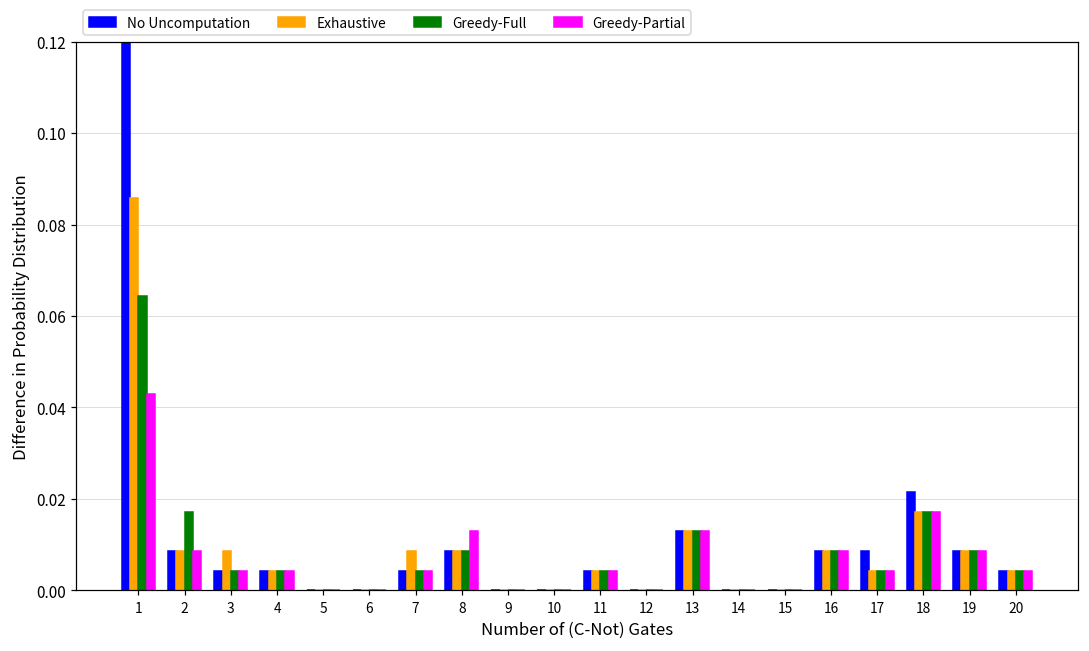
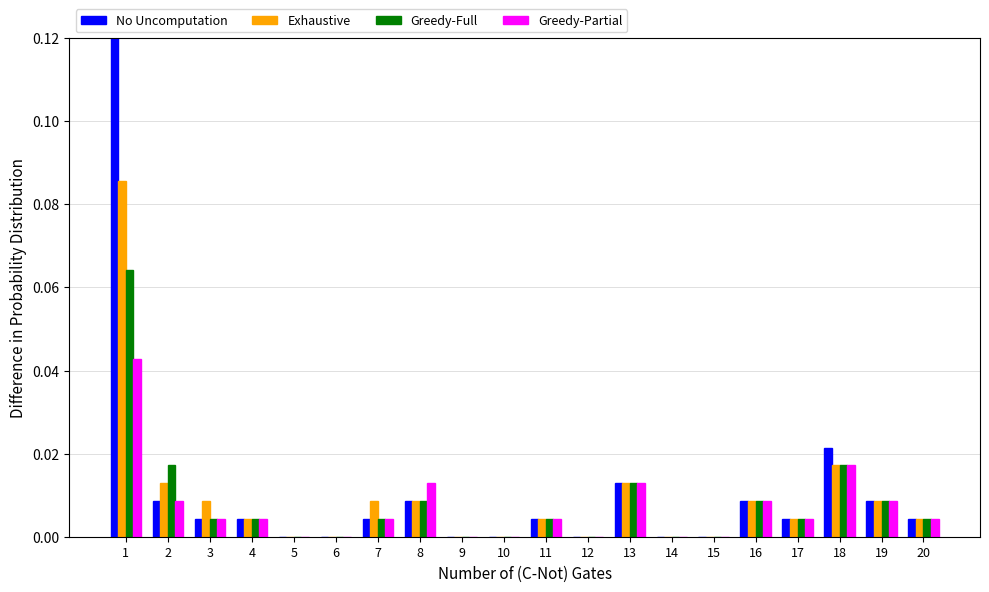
Exhaustive, 2: 0.009 -> 0.013
No Uncomputation, 17: 0.009 -> 0.004
